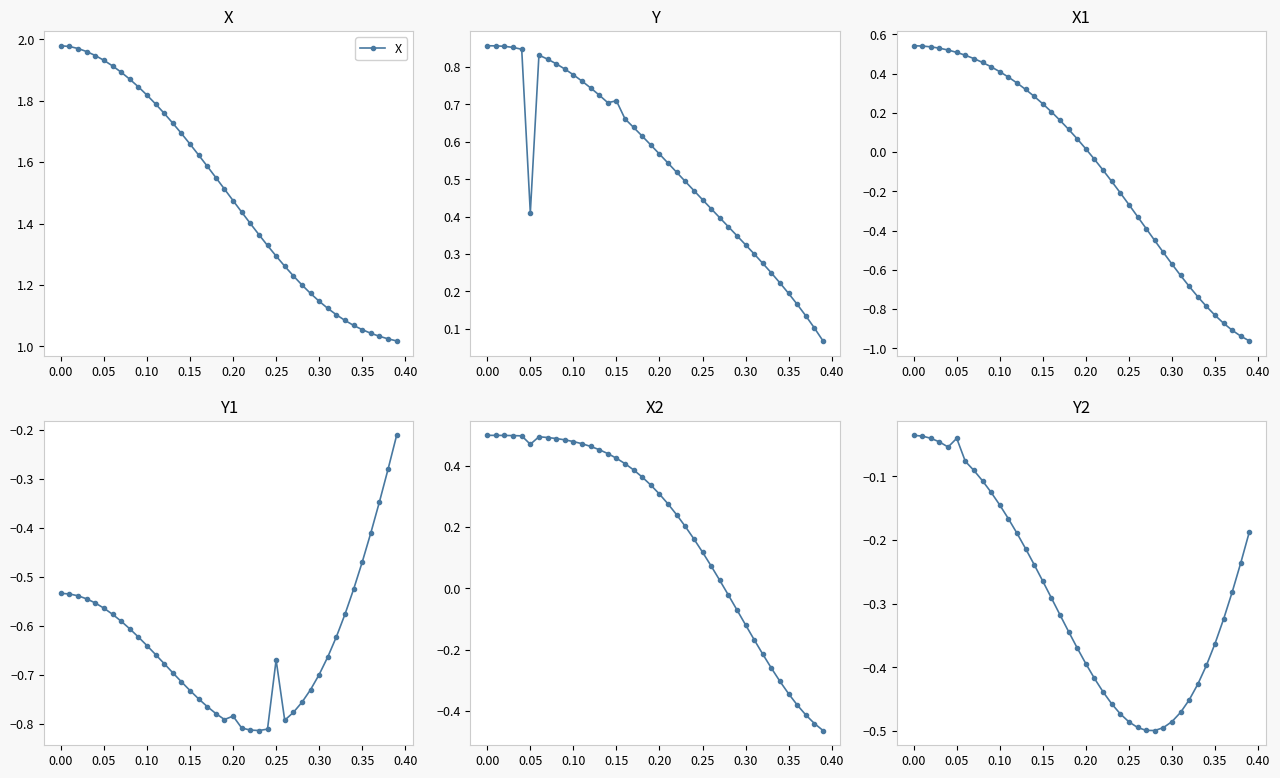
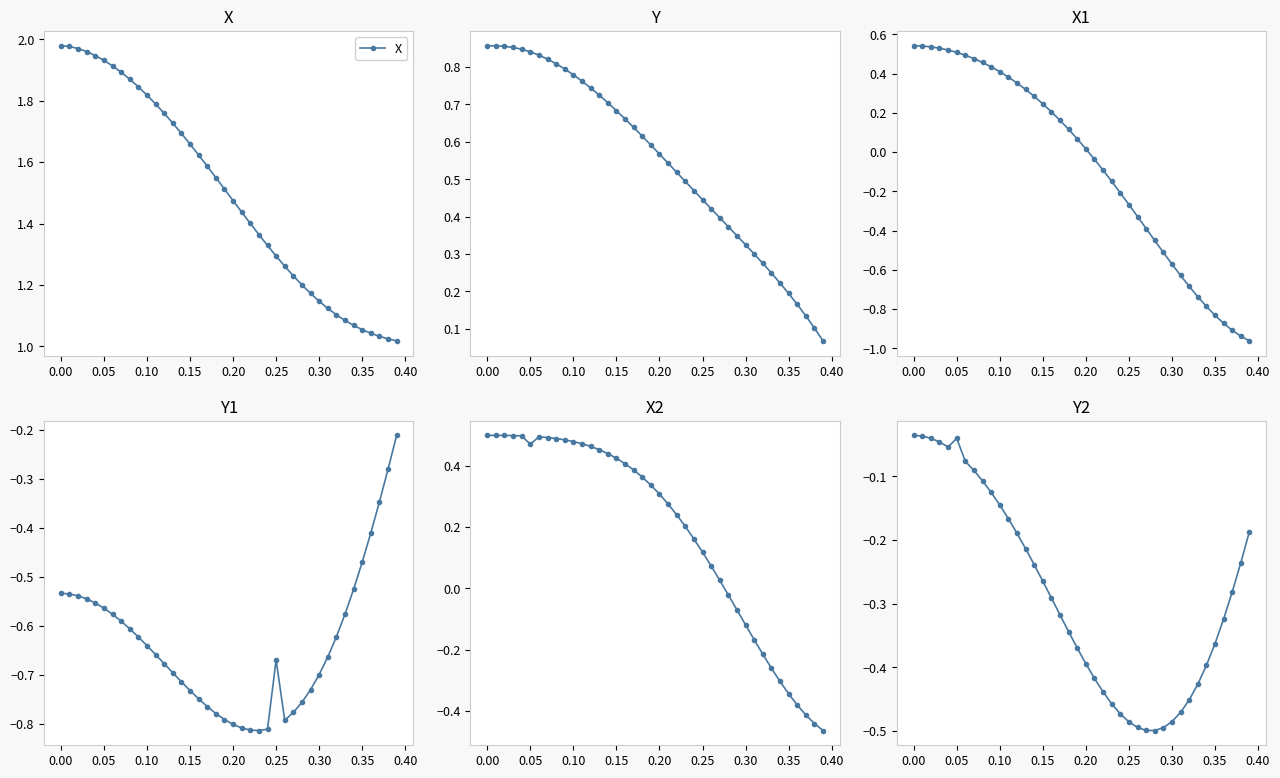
Y, 0.05: 0.41 -> 0.84
Y, 0.15: 0.71 -> 0.68
Y1, 0.20: -0.78 -> -0.80
